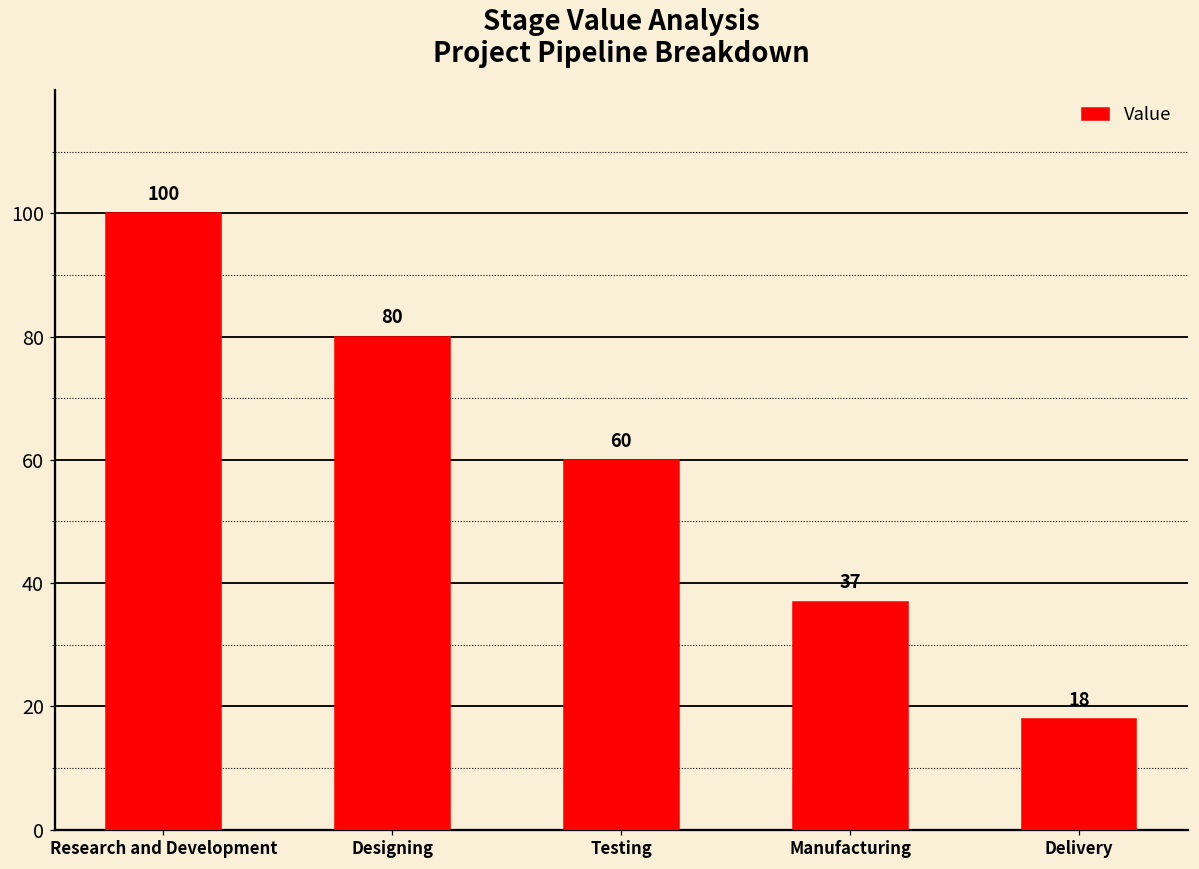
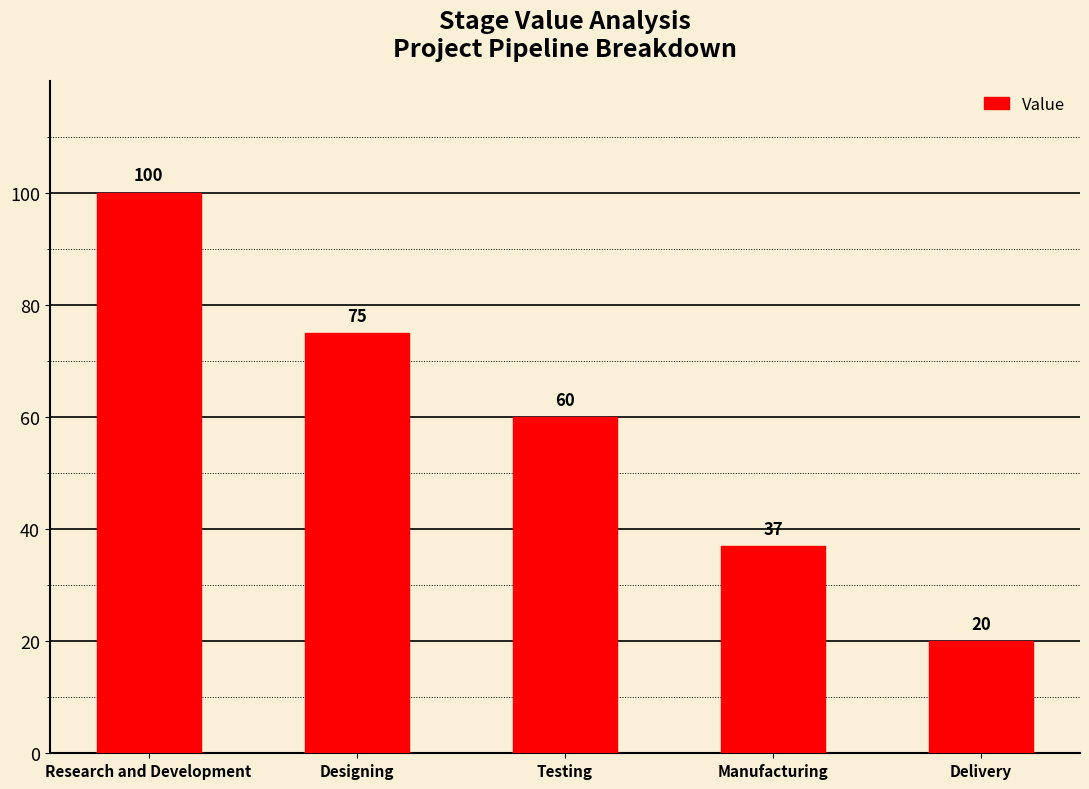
Designing: 80 -> 75
Delivery: 18 -> 20
